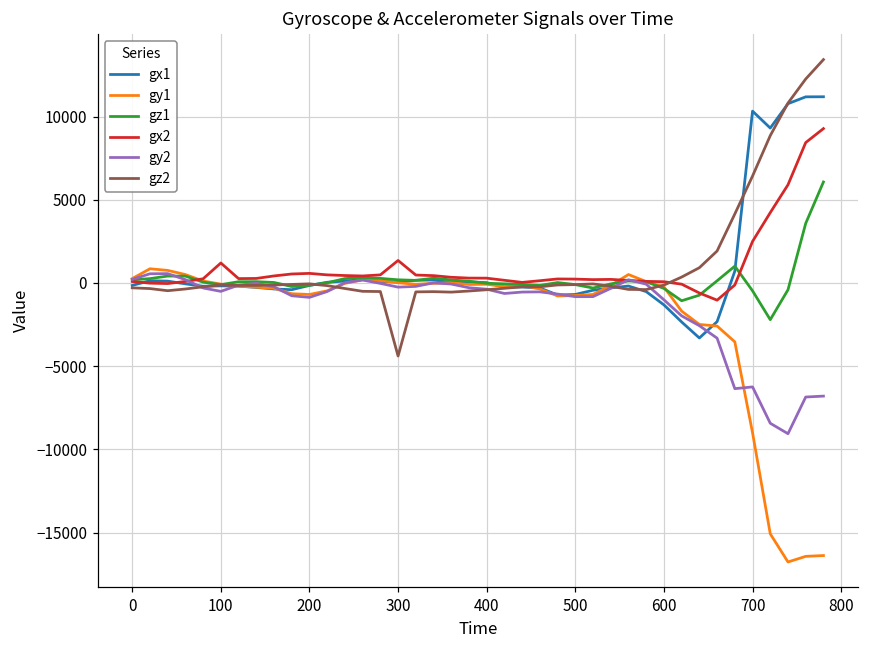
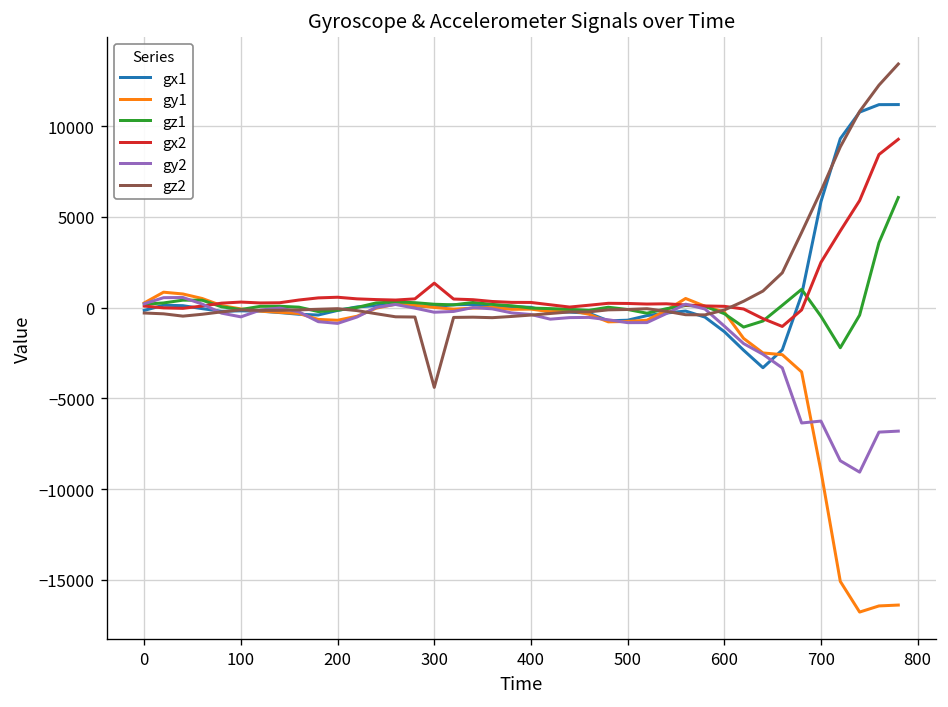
gx2, 100: 1200 -> 300
gx1, 700: 10300 -> 5800
